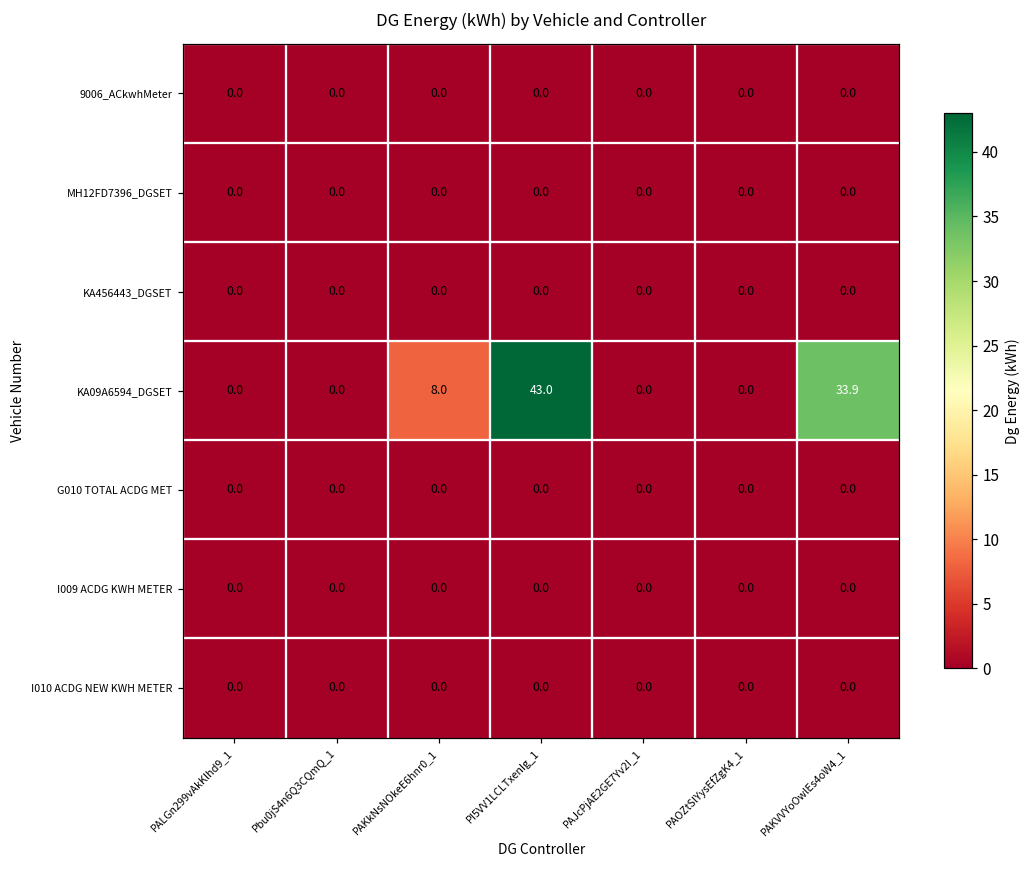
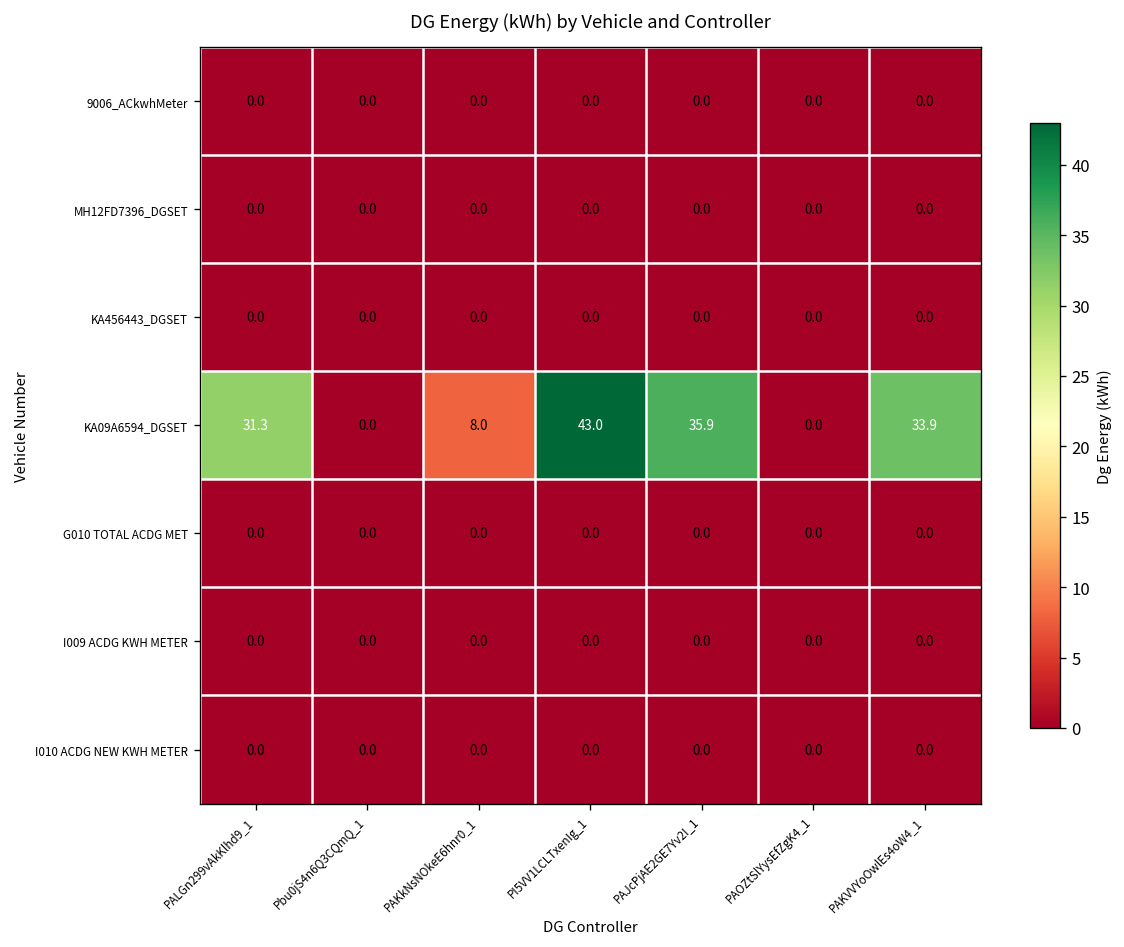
KA09A6594_DGSET, PALGn299vAkKlhd9_1: 0.0 -> 31.3
KA09A6594_DGSET, PAJcPjAE2GE7Yv2I_1: 0.0 -> 35.9
